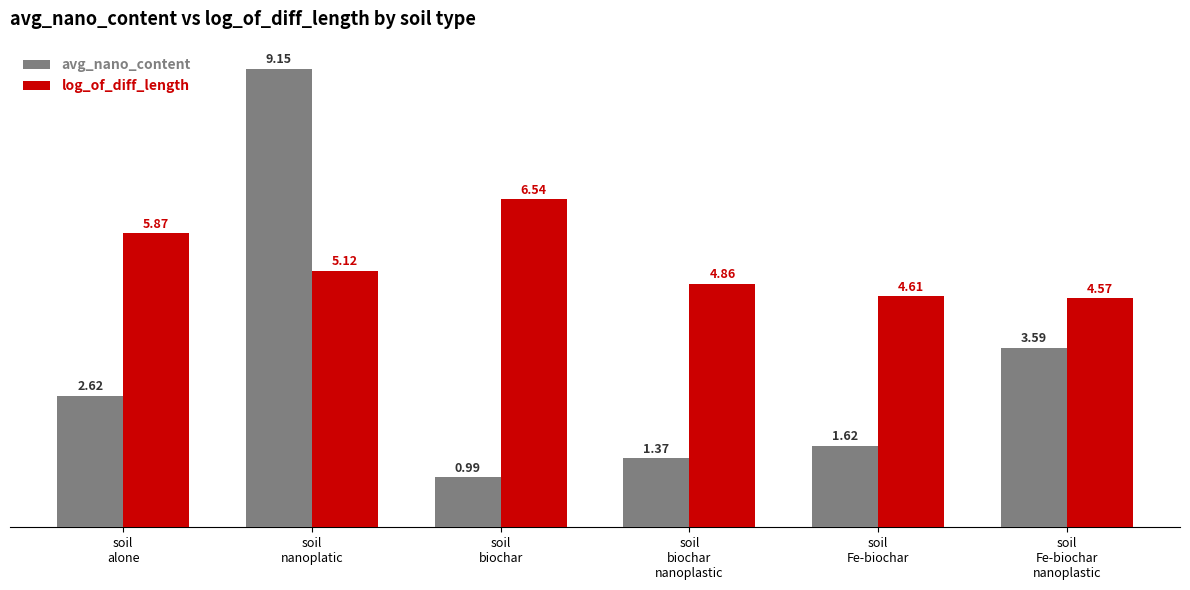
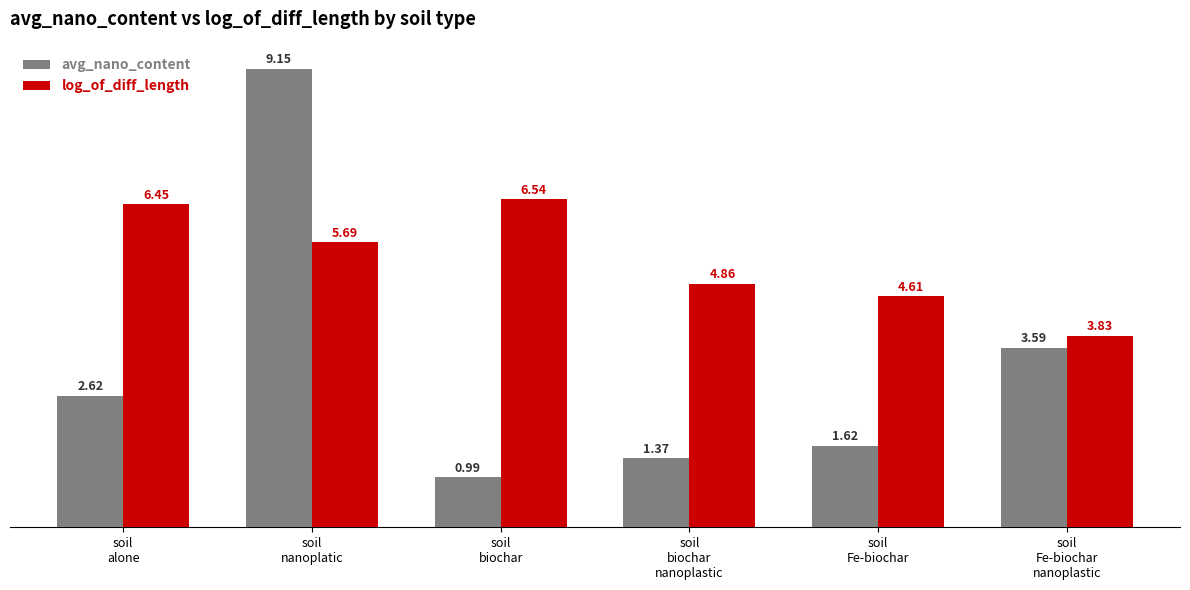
log_of_diff_length, soil alone: 5.87 -> 6.45
log_of_diff_length, soil nanoplatic: 5.12 -> 5.69
log_of_diff_length, soil Fe-biochar nanoplastic: 4.57 -> 3.83
